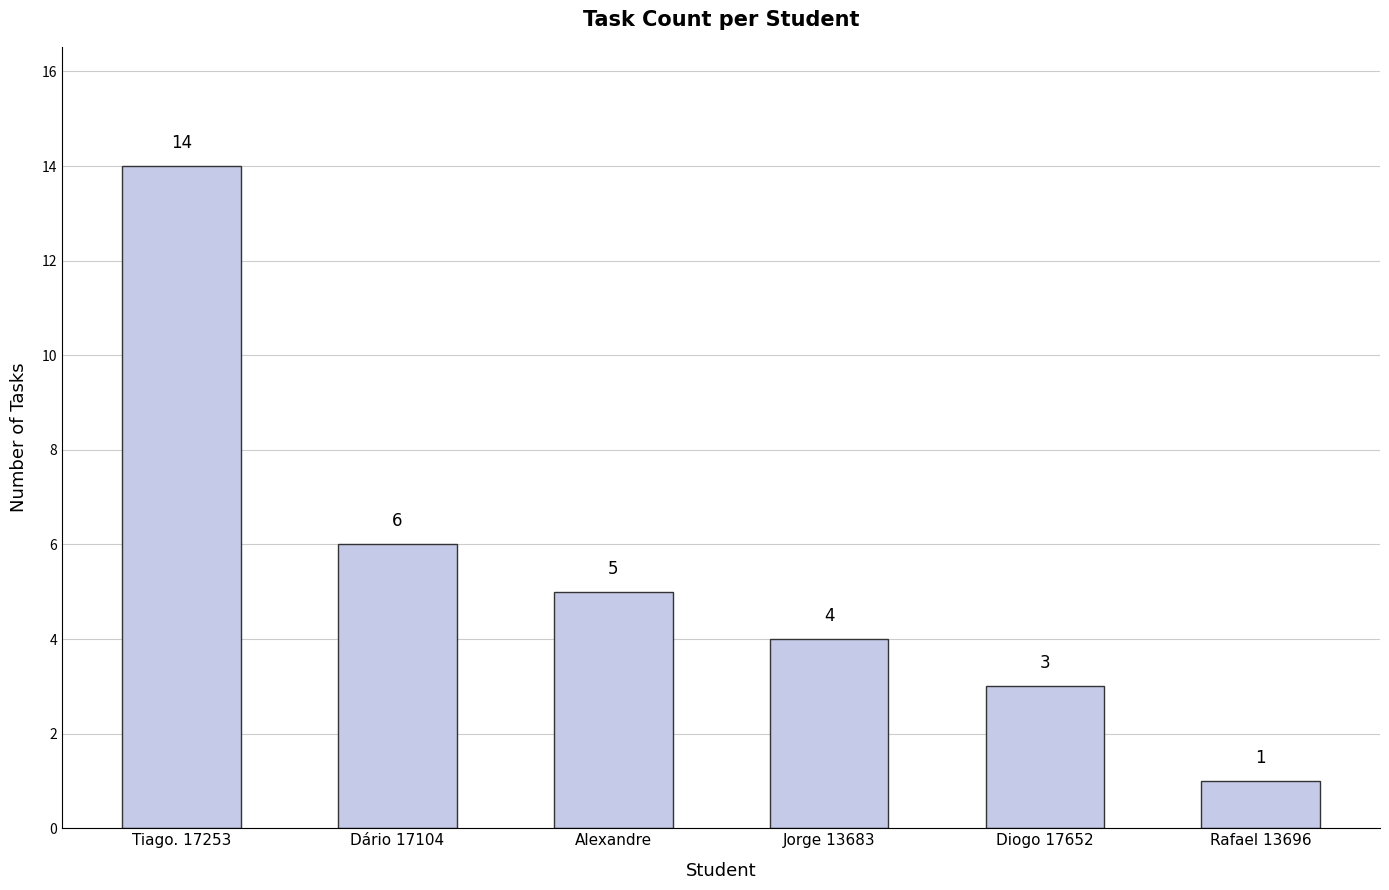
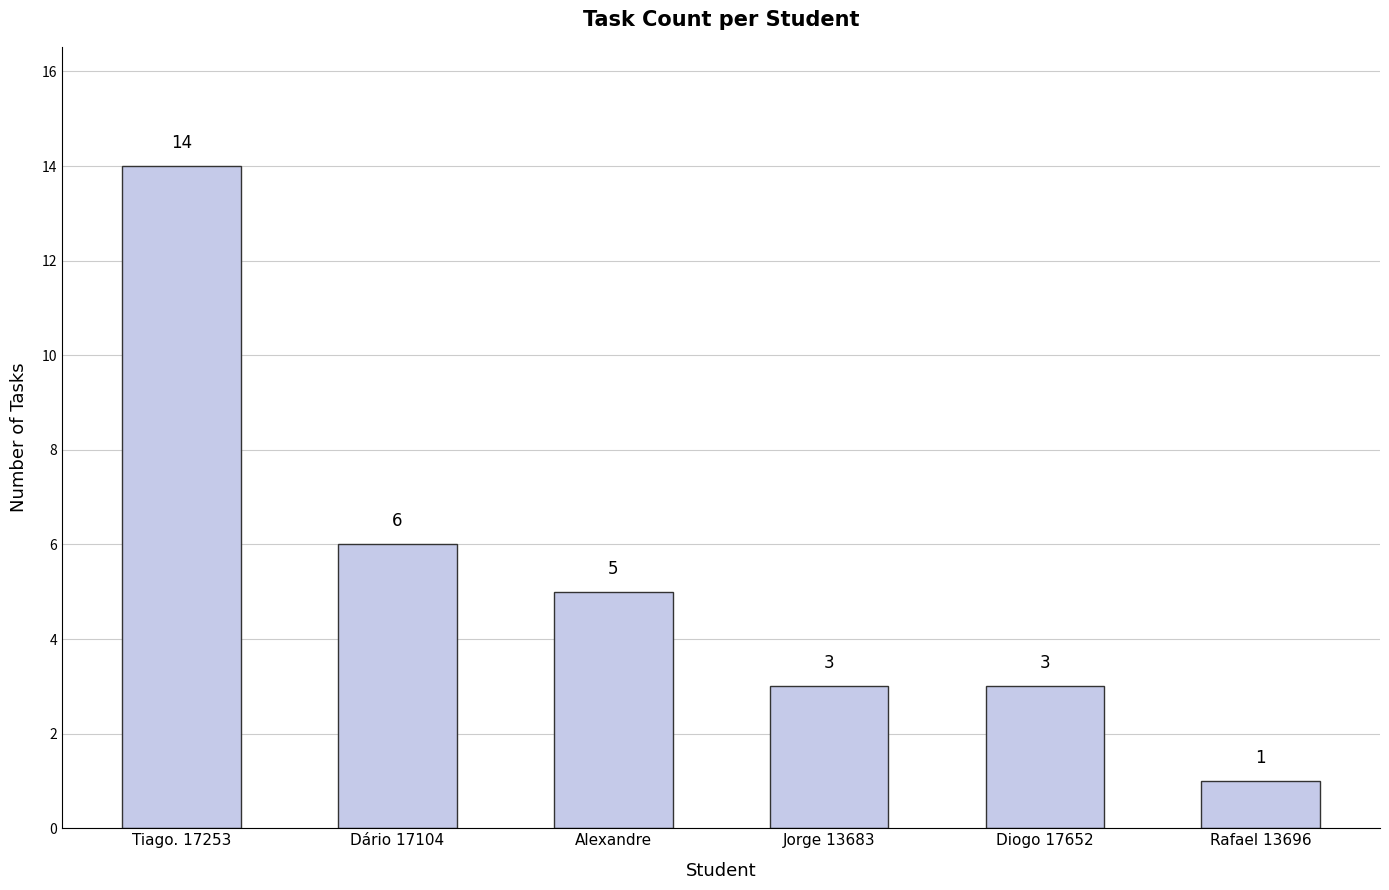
Jorge 13683: 4 -> 3
